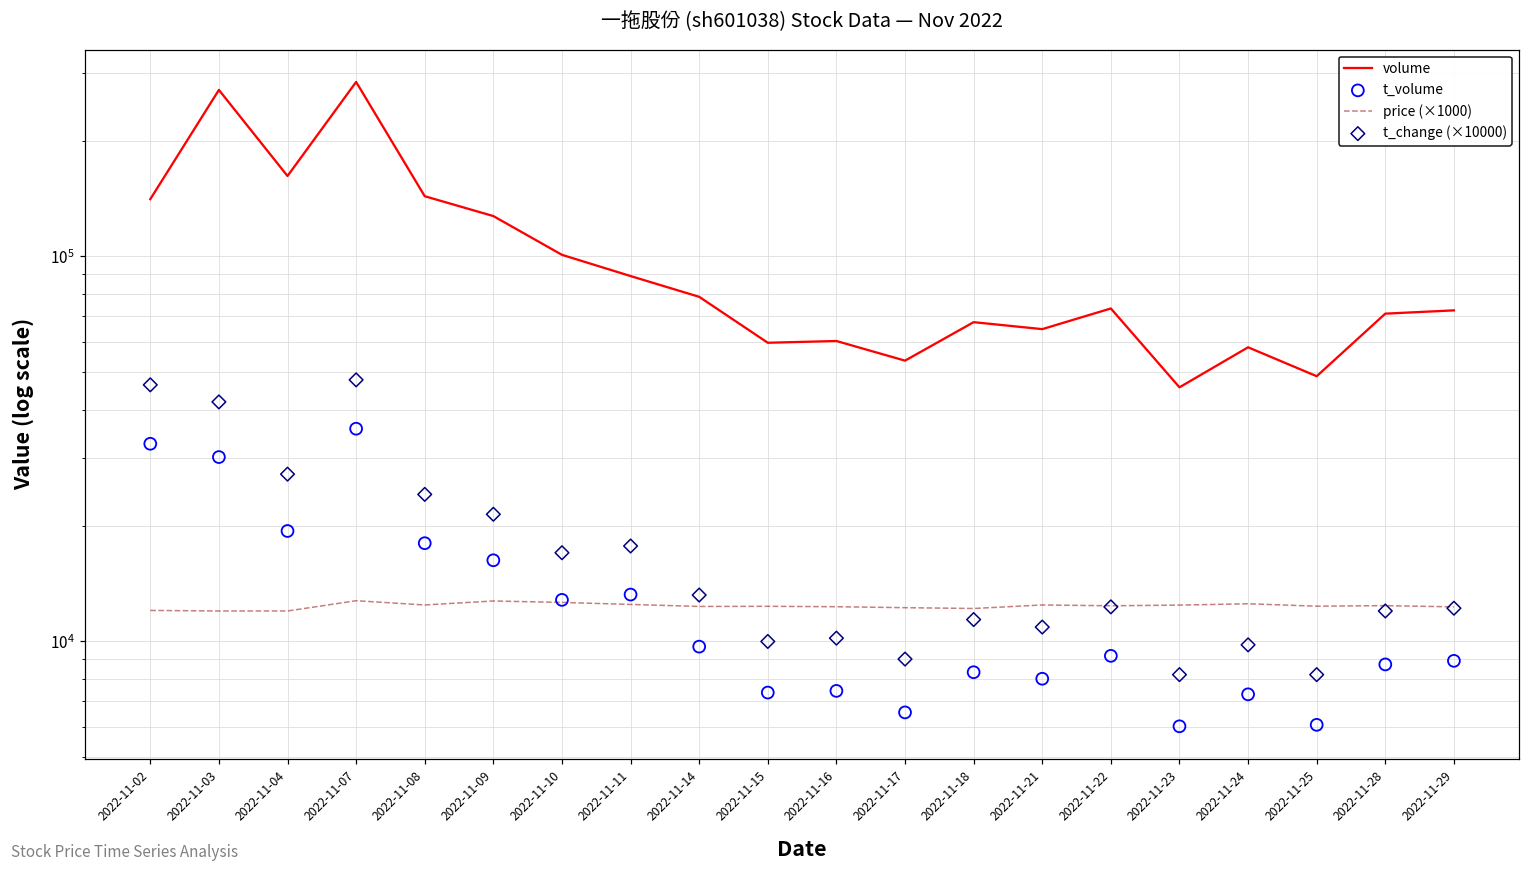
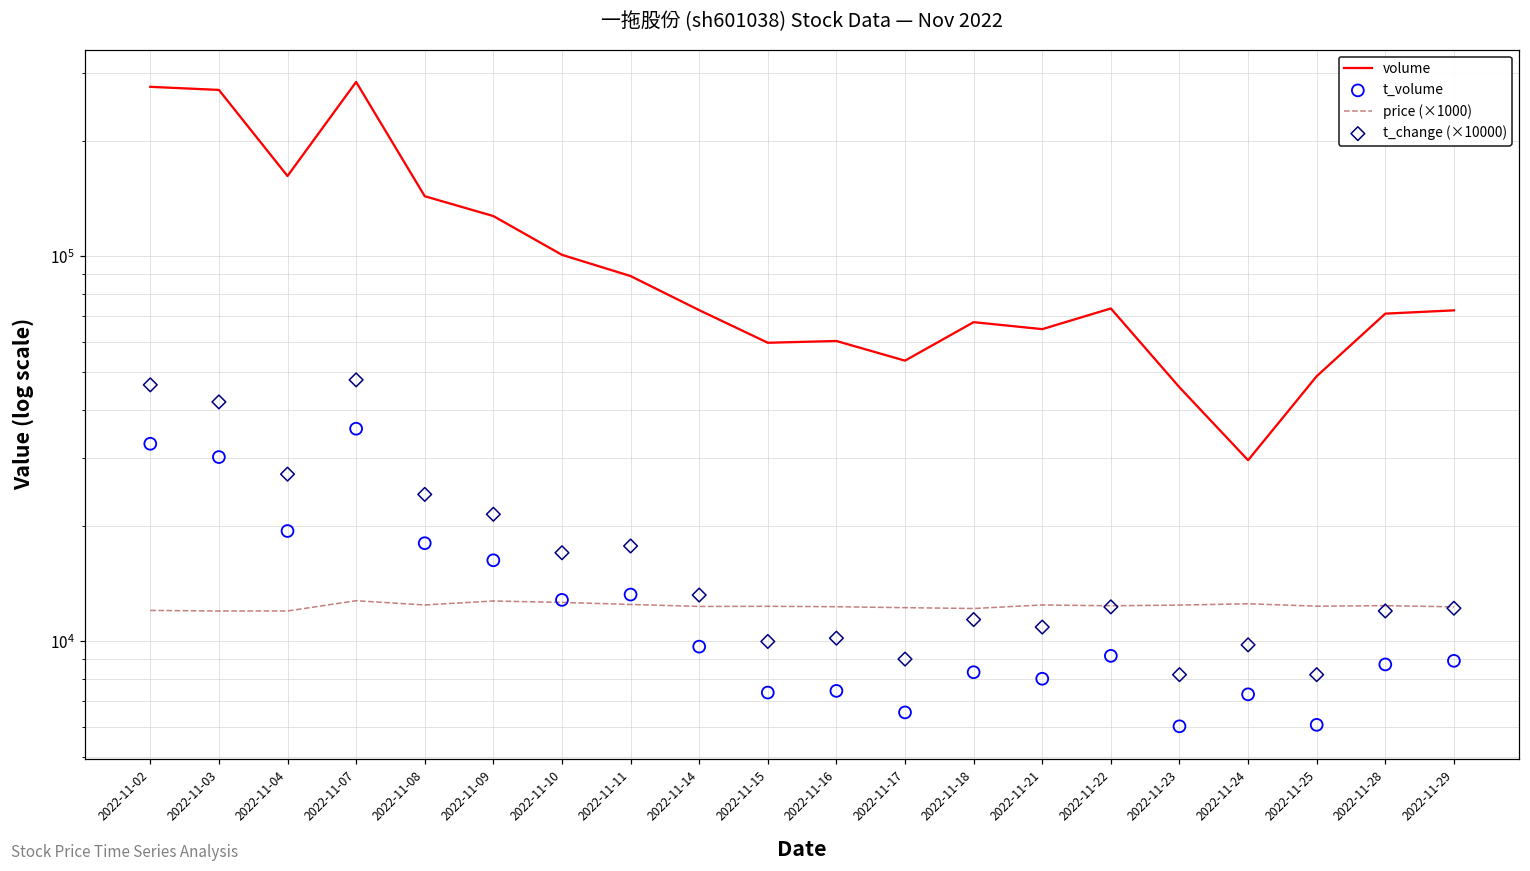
volume, 2022-11-02: 141000 -> 280000
volume, 2022-11-14: 79000 -> 73000
volume, 2022-11-24: 58000 -> 30000
